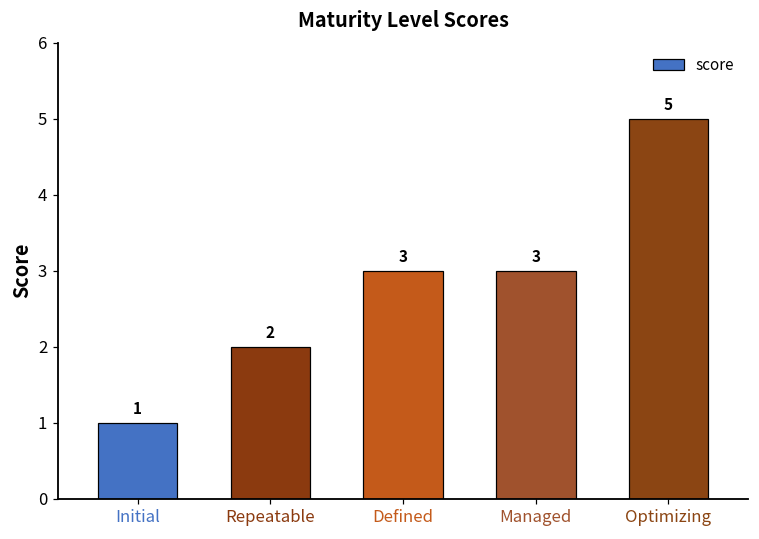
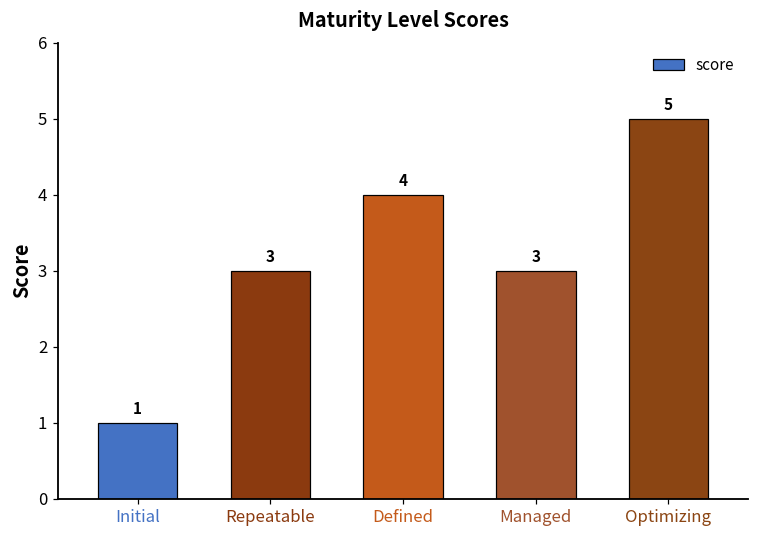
Repeatable: 2 -> 3
Defined: 3 -> 4
